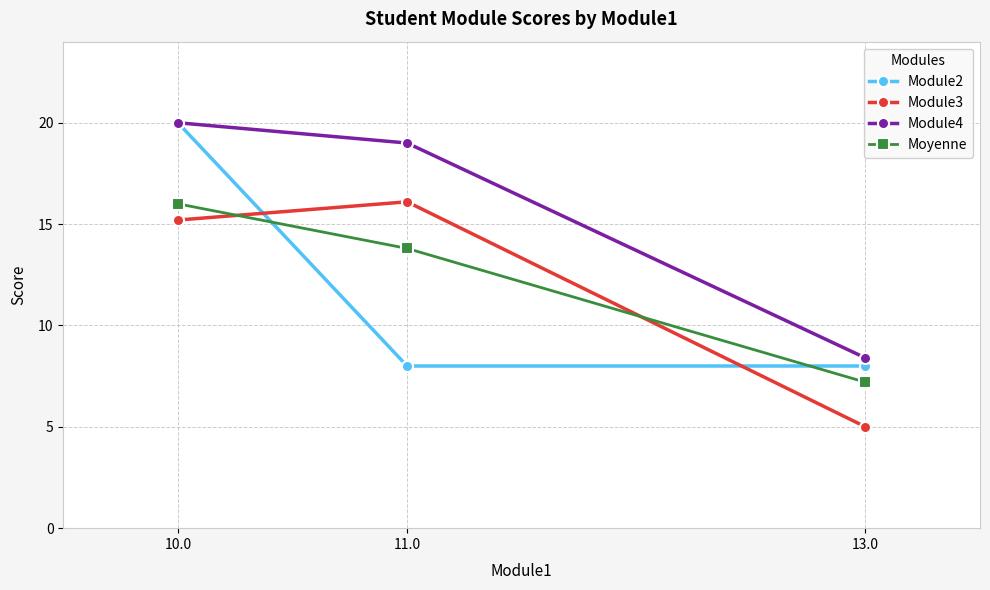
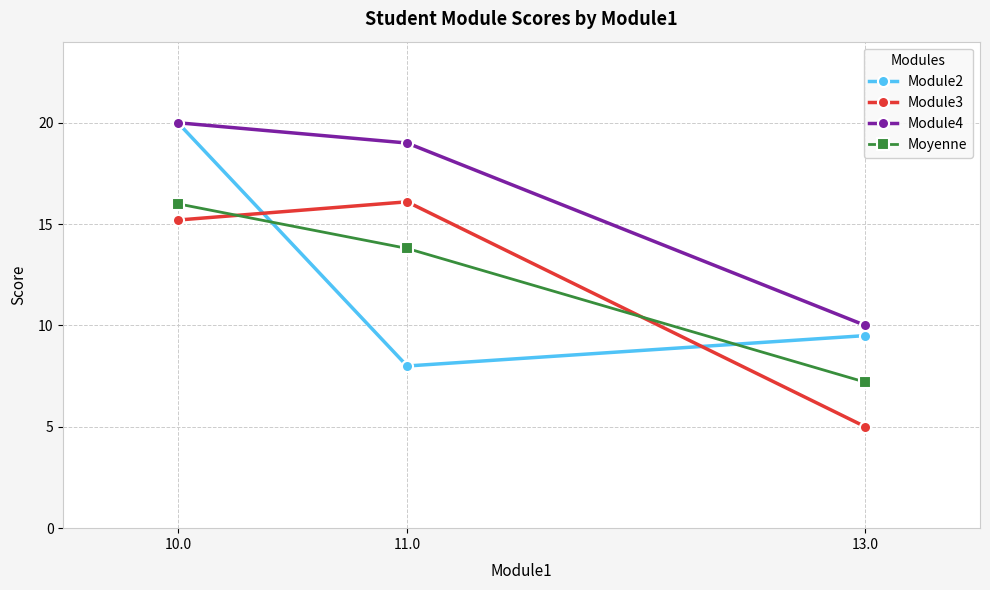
Module2, 13.0: 8.0 -> 9.5
Module4, 13.0: 8.4 -> 10.0
